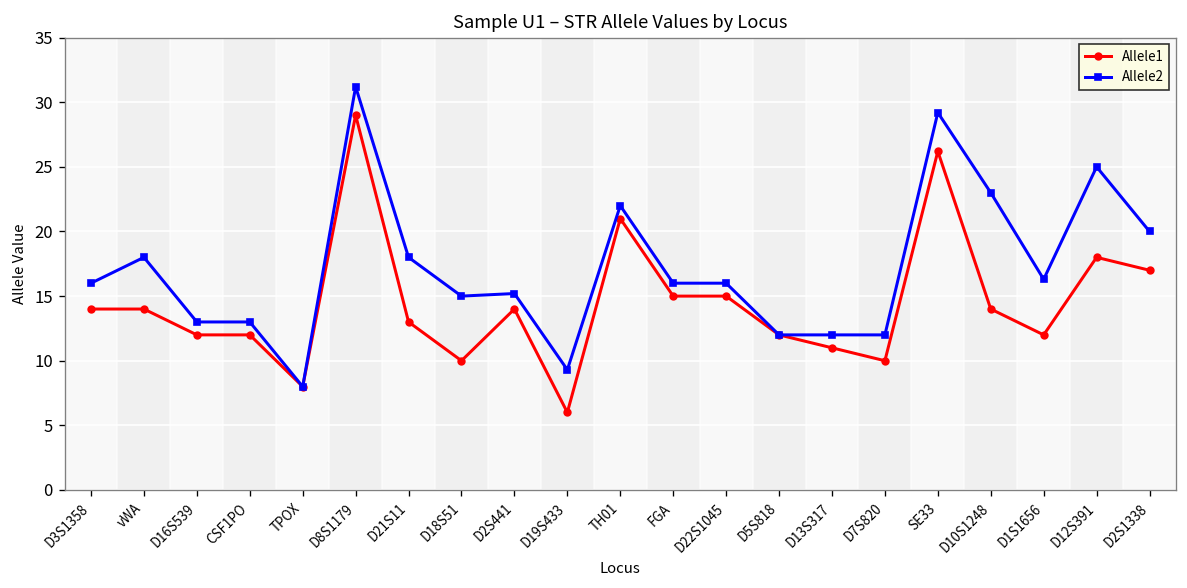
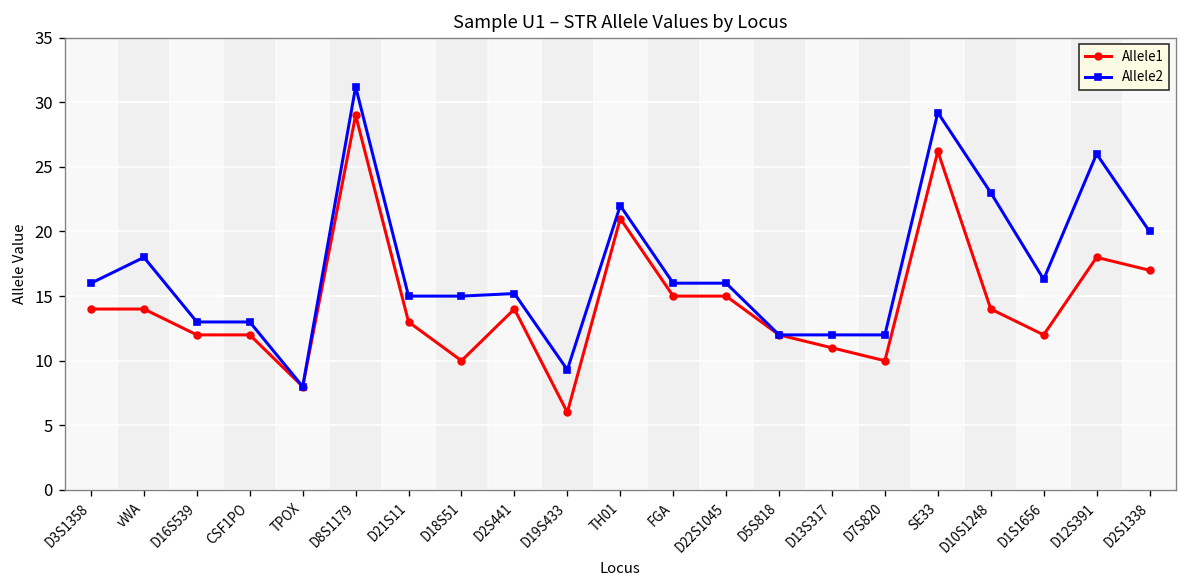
Allele2, D21S11: 18 -> 15
Allele2, D12S391: 25 -> 26
